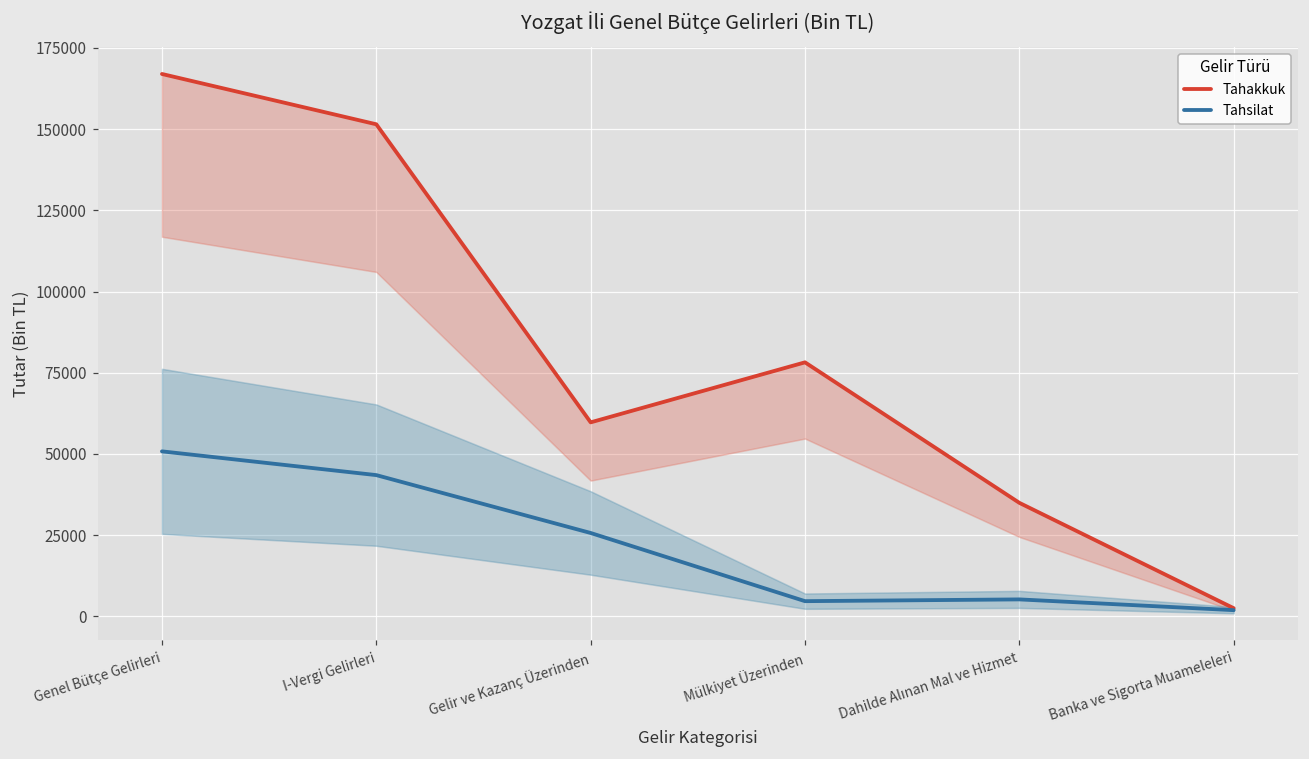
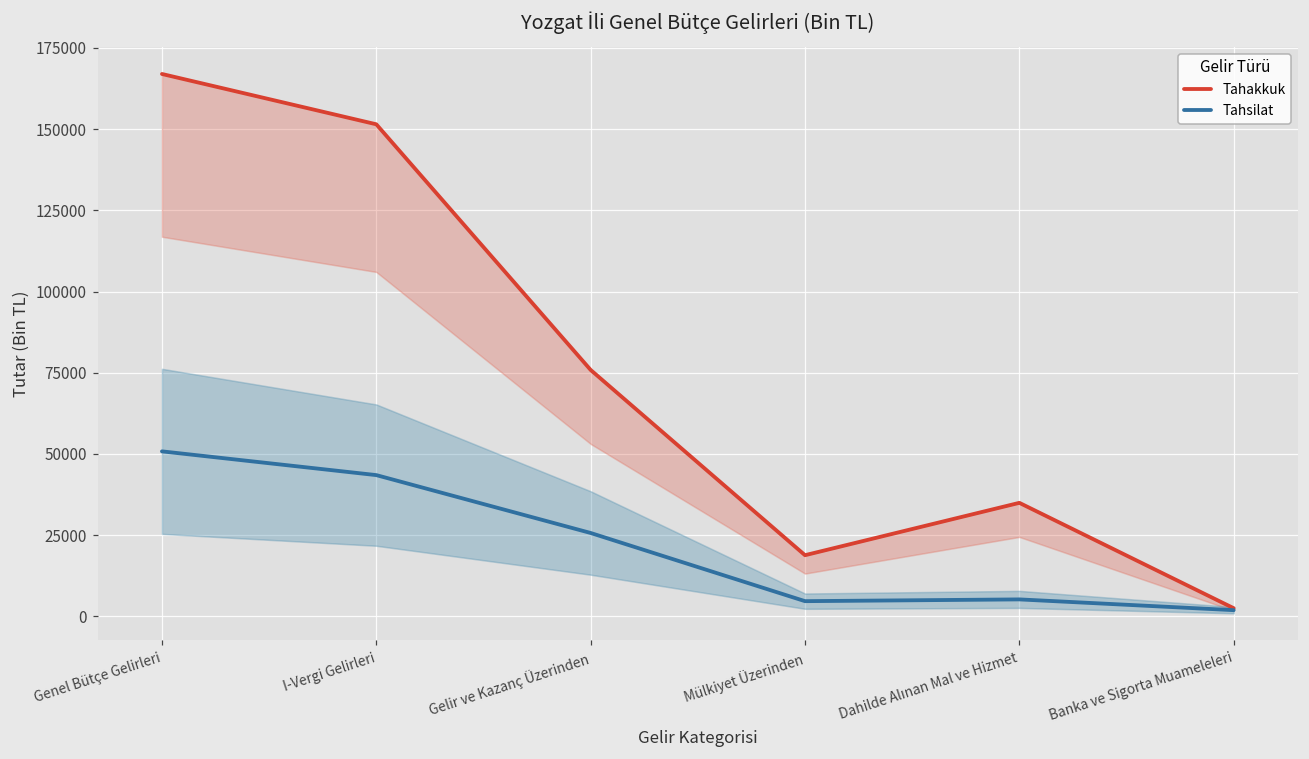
Tahakkuk, Gelir ve Kazanç Üzerinden: 60000 -> 76000
Tahakkuk, Mülkiyet Üzerinden: 78000 -> 19000
